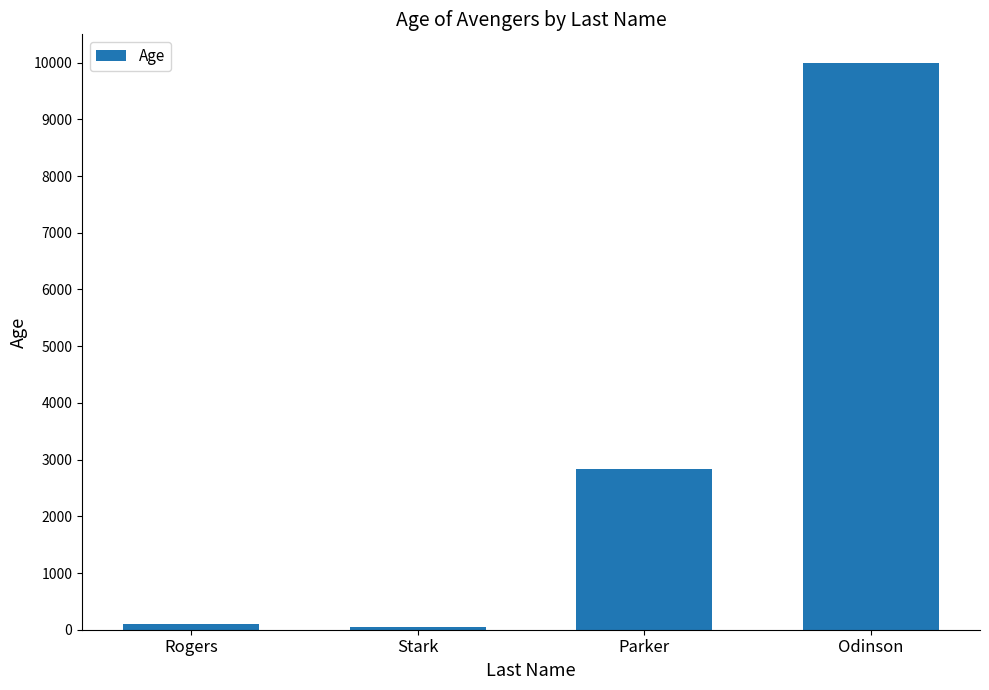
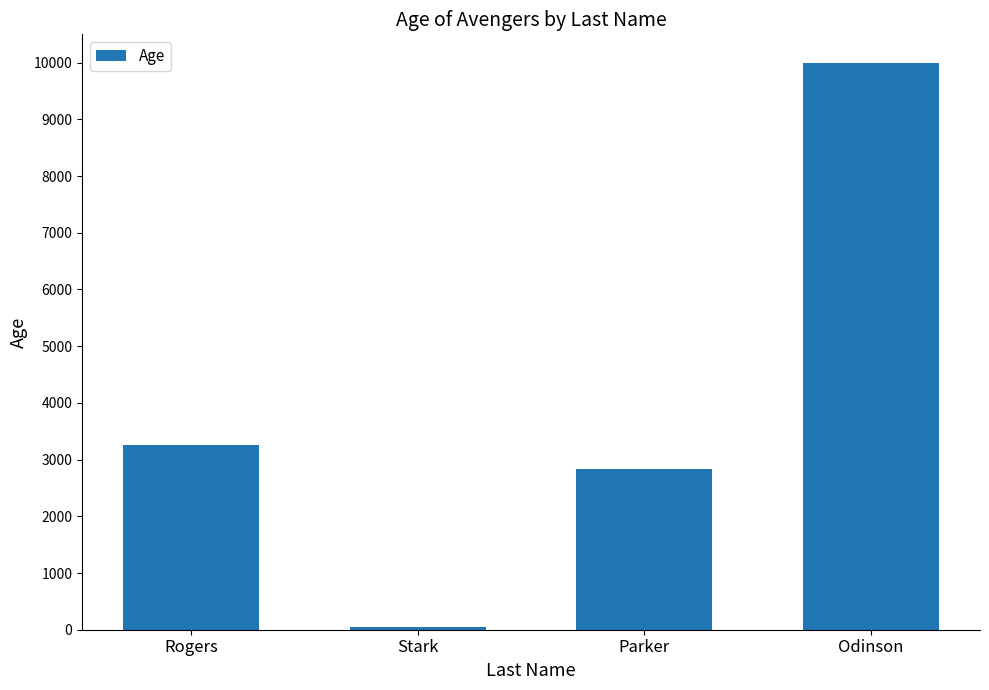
Rogers: 100 -> 3300
